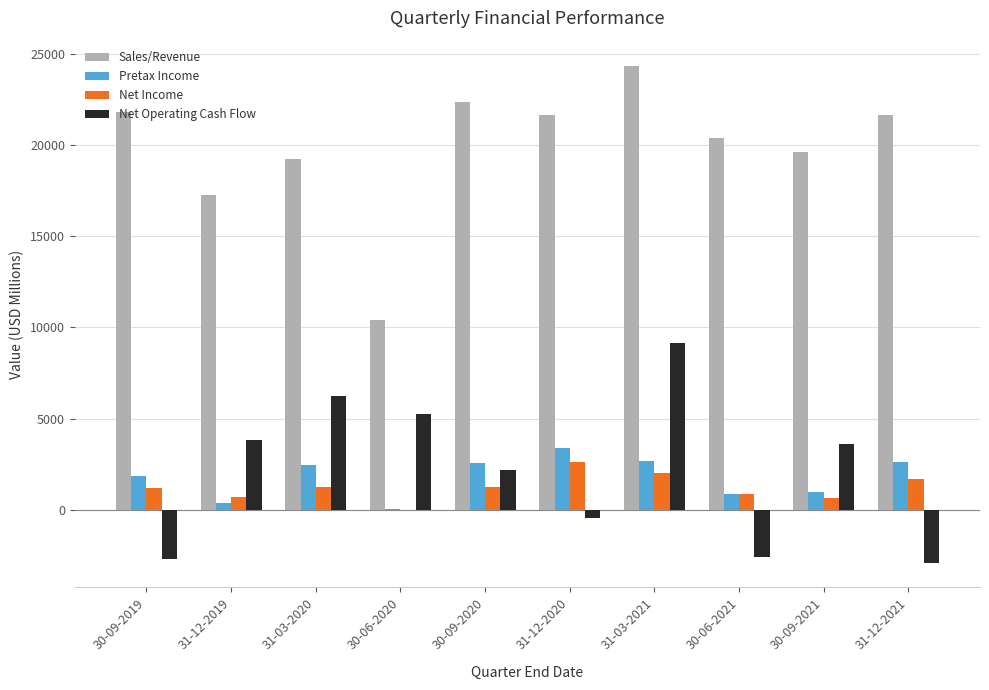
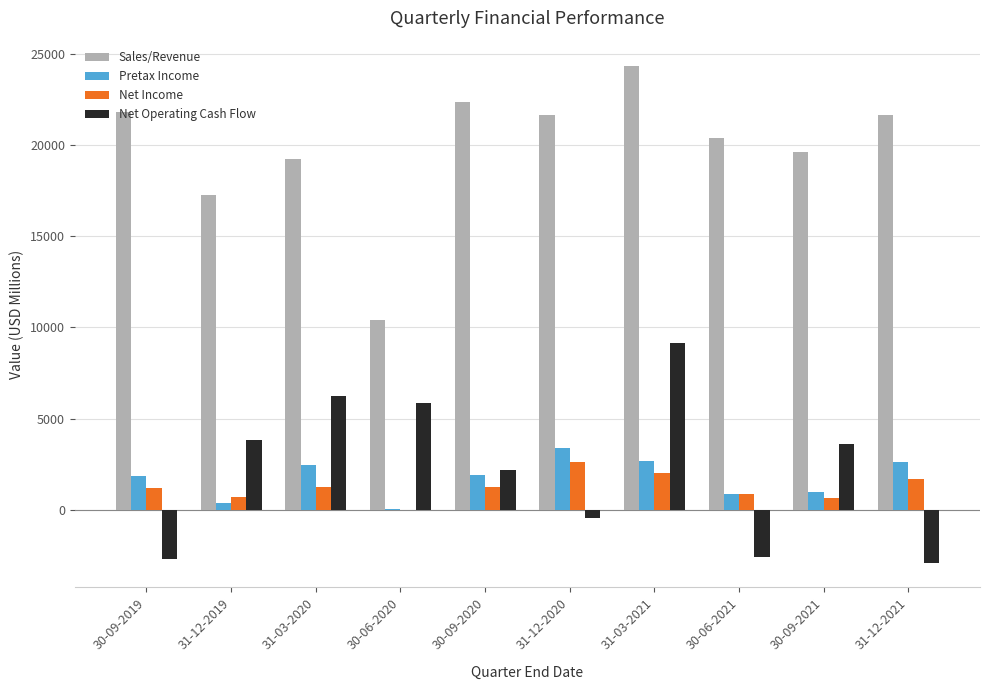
Net Operating Cash Flow, 30-06-2020: 5200 -> 5900
Pretax Income, 30-09-2020: 2600 -> 1900
